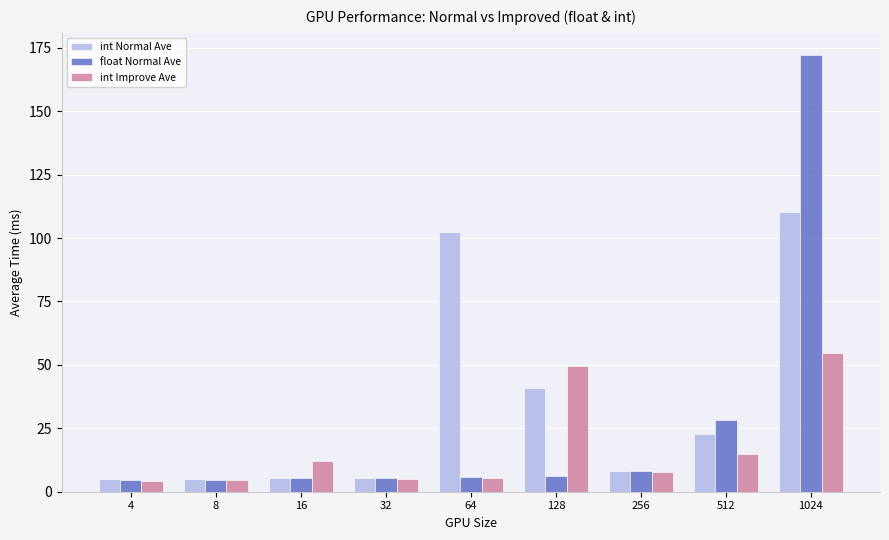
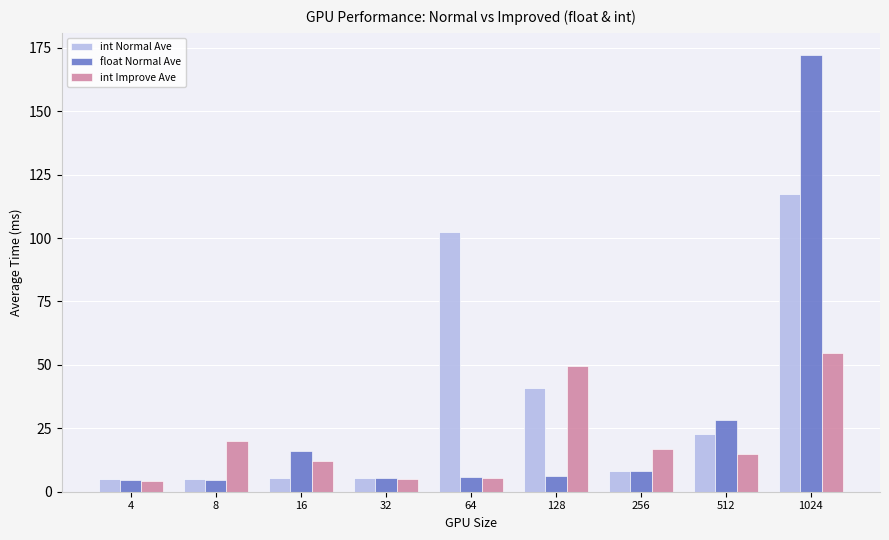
int Improve Ave, 8: 5 -> 20
float Normal Ave, 16: 5 -> 16
int Improve Ave, 256: 8 -> 17
int Normal Ave, 1024: 110 -> 117
